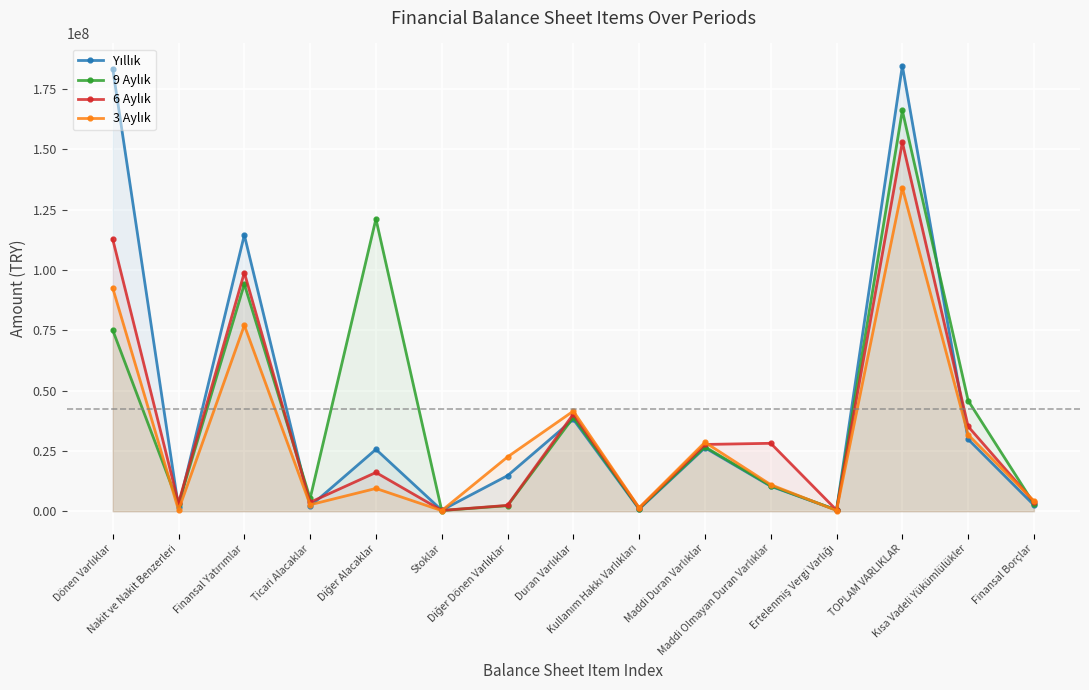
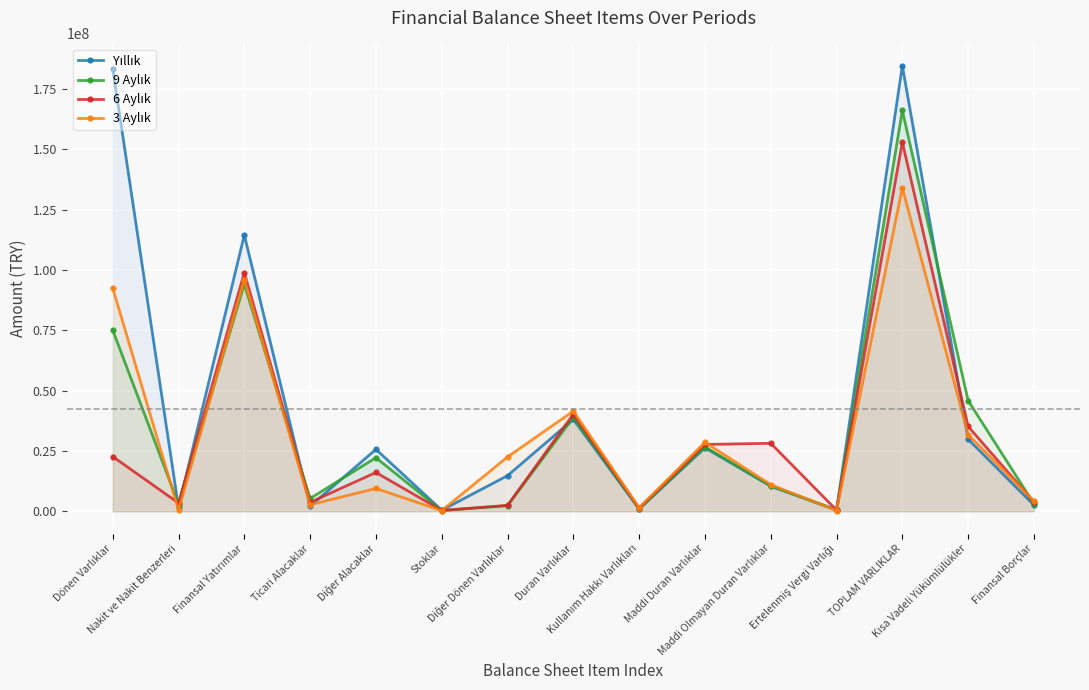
6 Aylık, Dönen Varlıklar: 113000000 -> 23000000
3 Aylık, Finansal Yatırımlar: 77000000 -> 96000000
9 Aylık, Diğer Alacaklar: 121000000 -> 22000000
